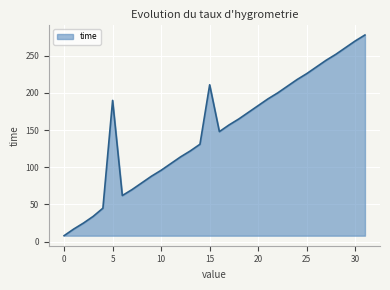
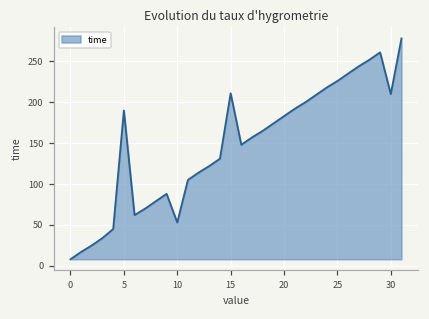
10: 100 -> 50
30: 270 -> 210
